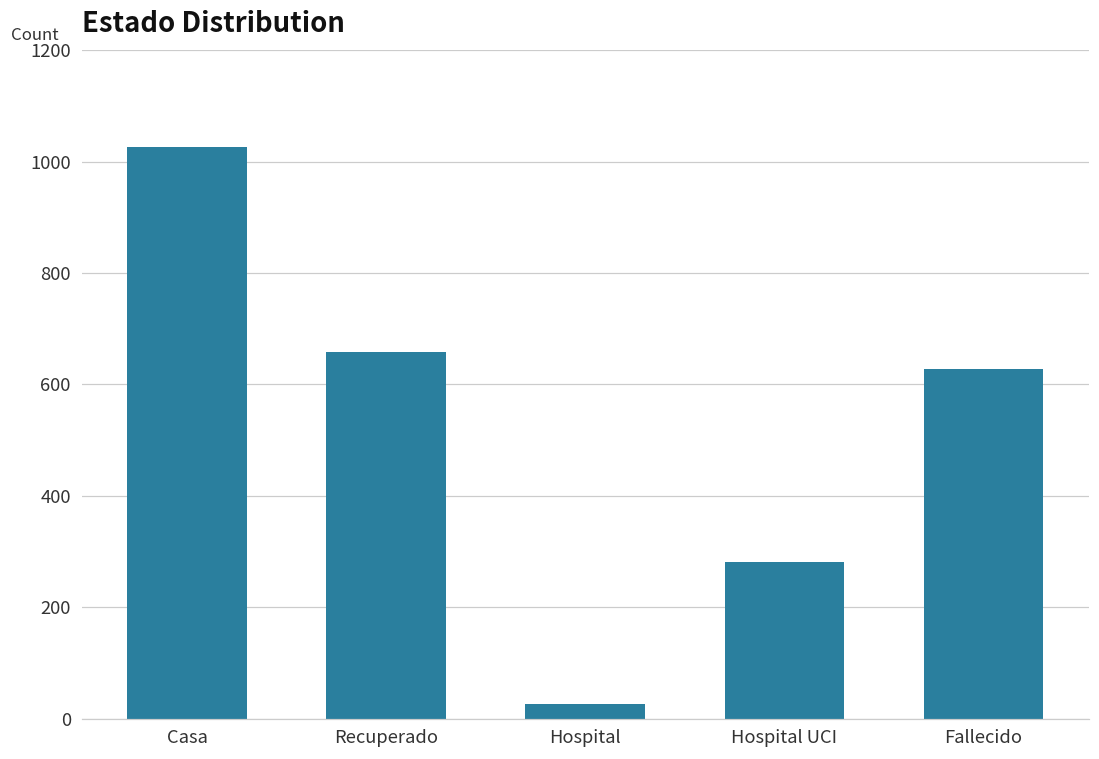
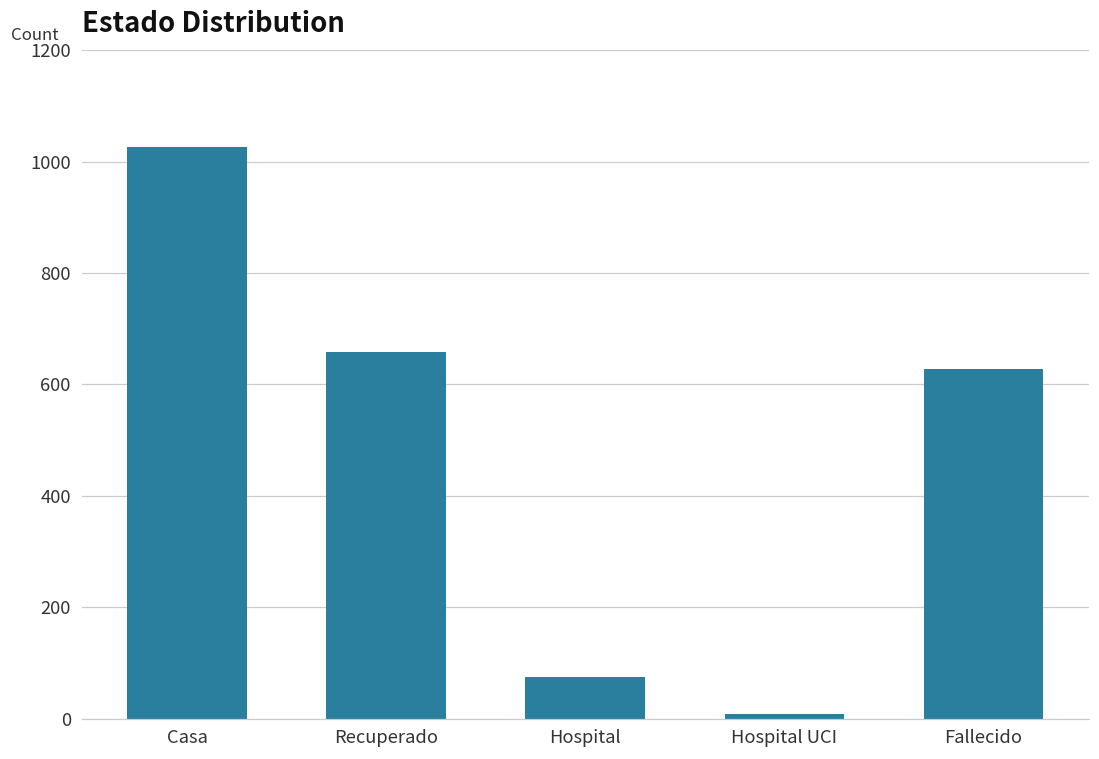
Hospital: 30 -> 70
Hospital UCI: 280 -> 10
